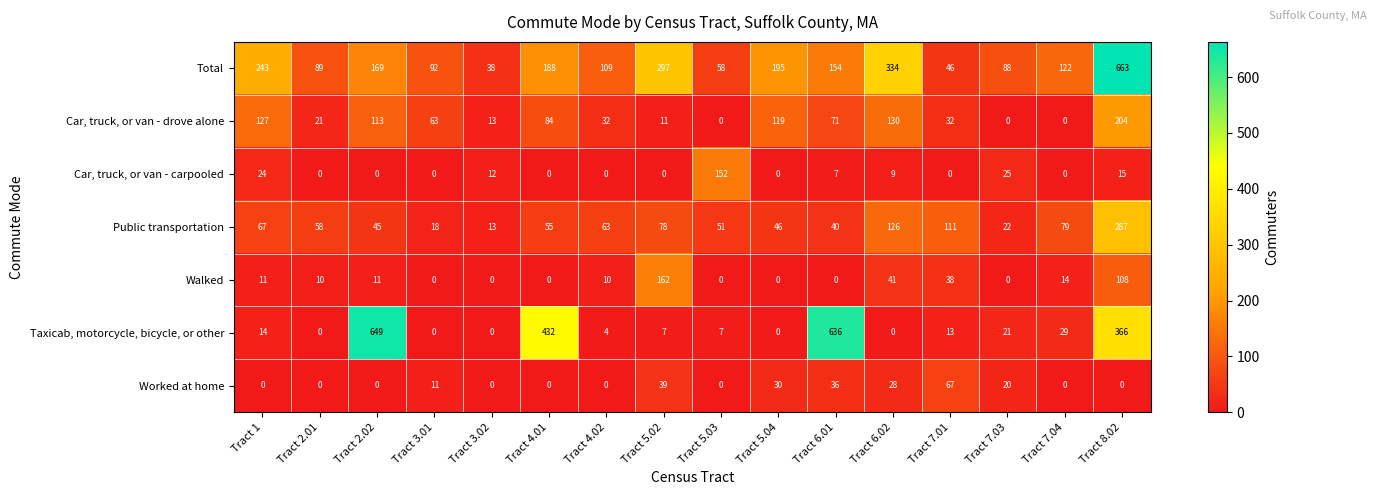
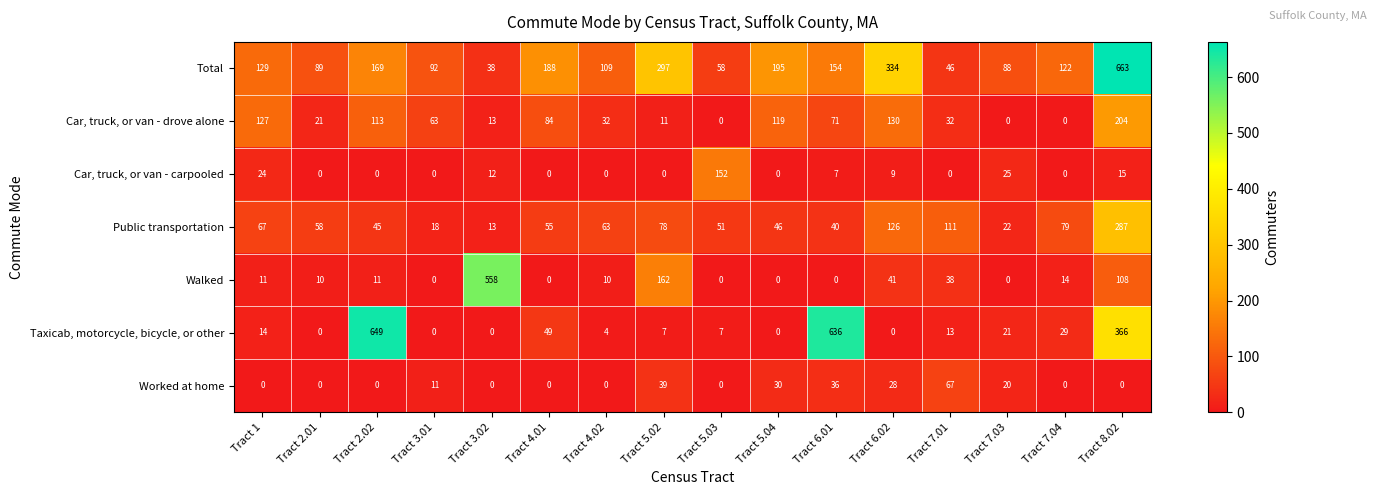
Total, Tract 1: 243 -> 129
Walked, Tract 3.02: 0 -> 558
Taxicab, motorcycle, bicycle, or other, Tract 4.01: 432 -> 49
